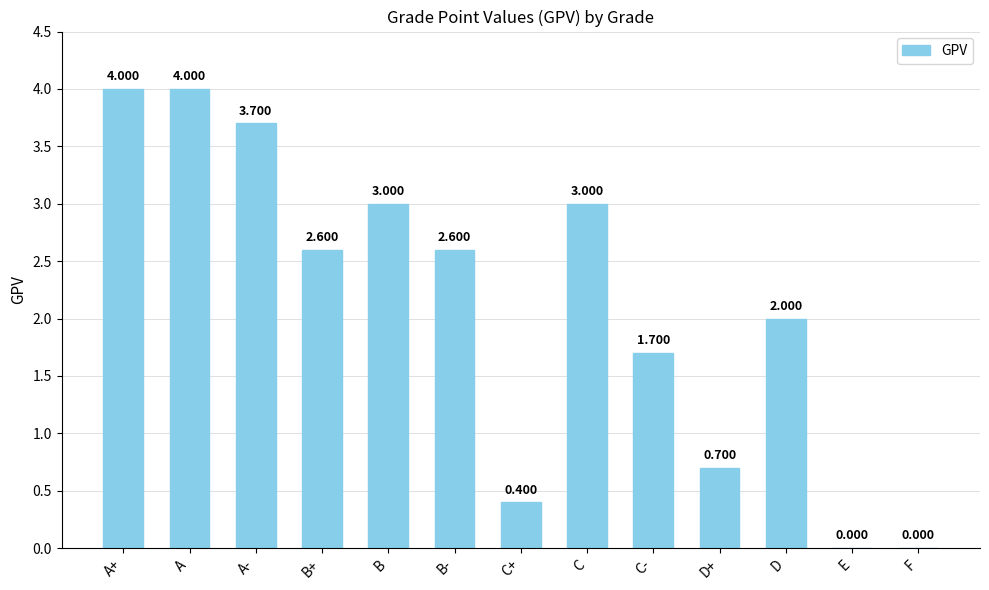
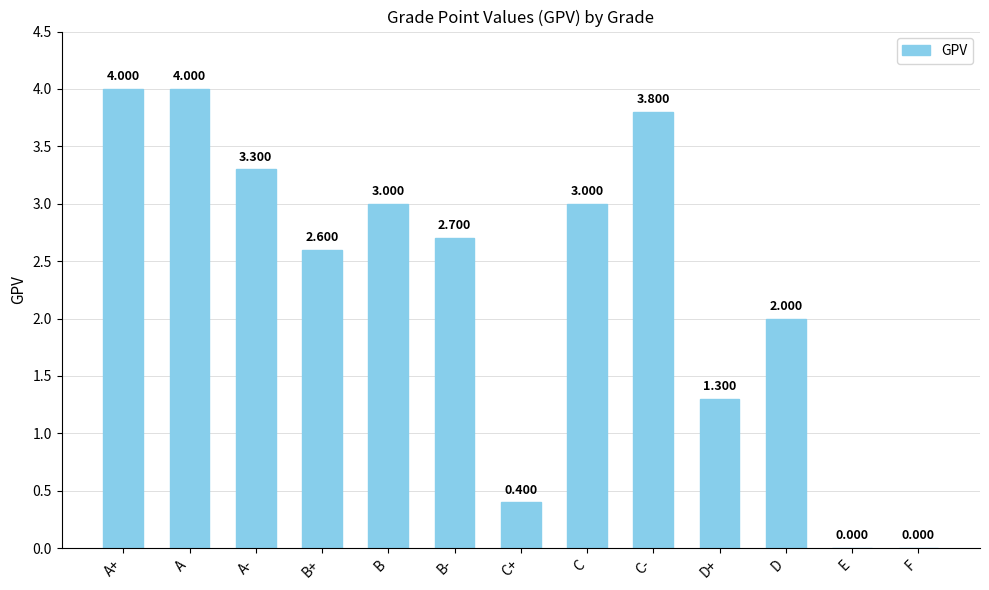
A-: 3.700 -> 3.300
B-: 2.600 -> 2.700
C-: 1.700 -> 3.800
D+: 0.700 -> 1.300
